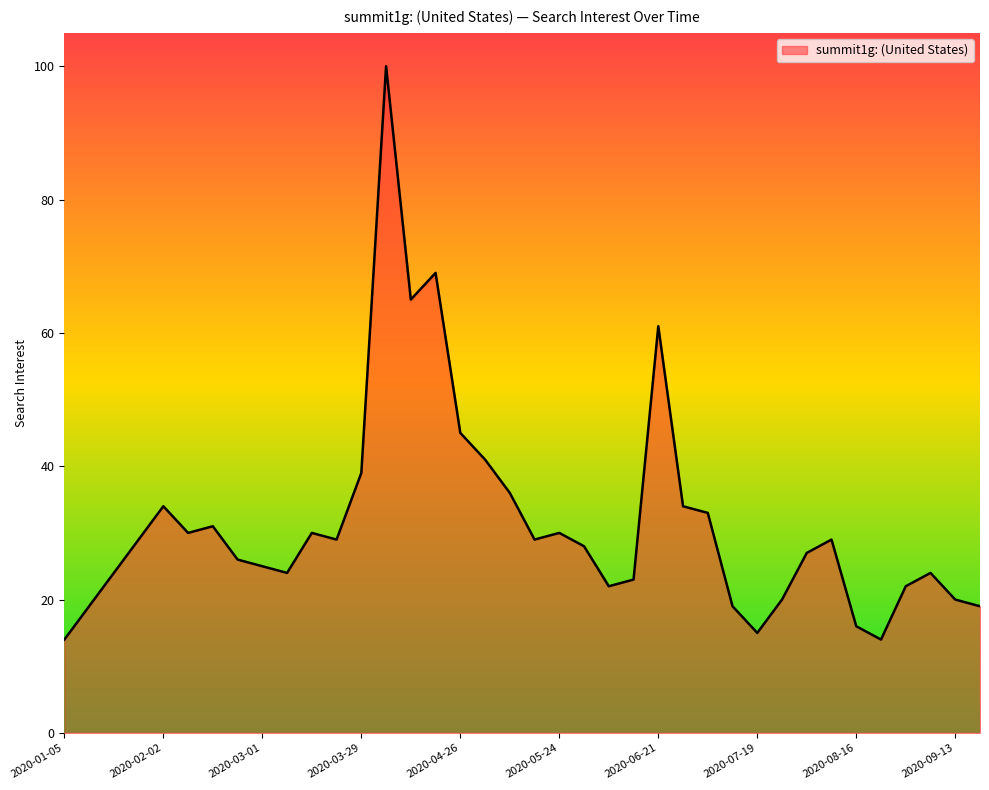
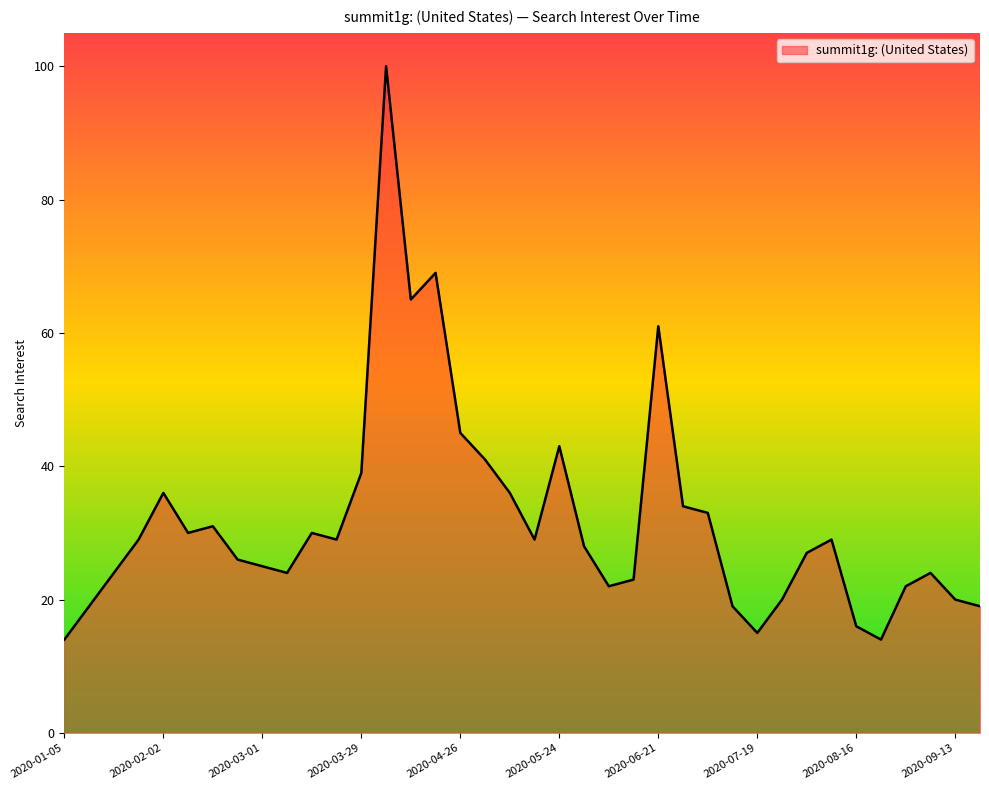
2020-02-02: 34 -> 36
2020-05-24: 30 -> 43
